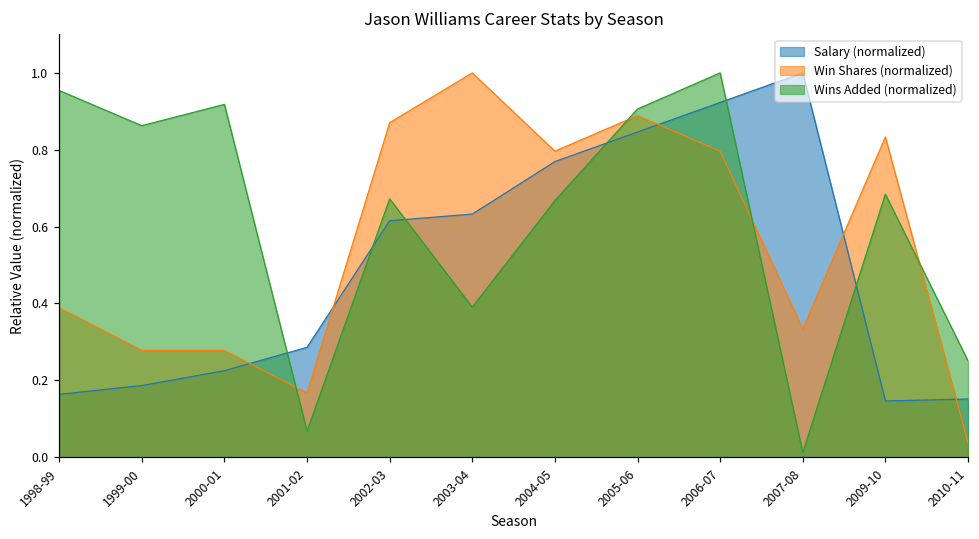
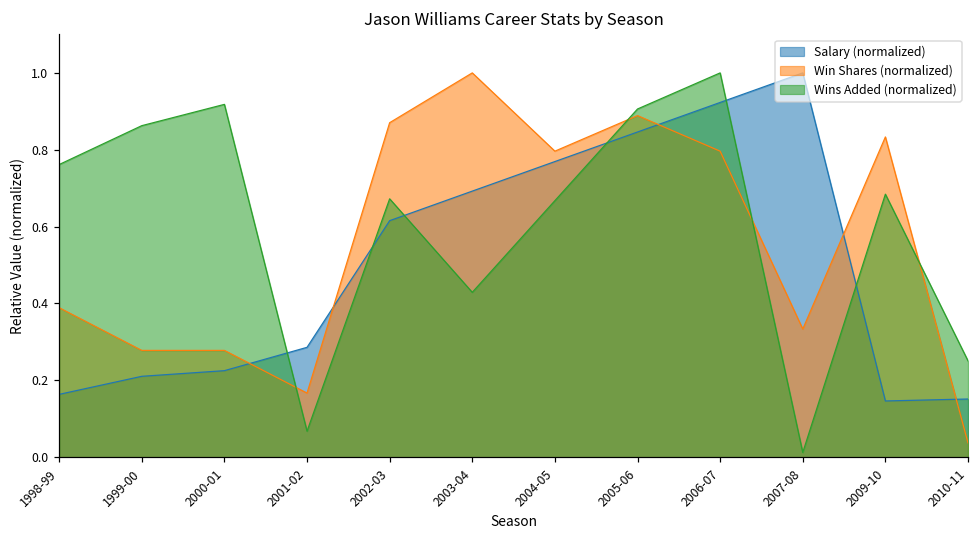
Wins Added (normalized), 1998-99: 0.95 -> 0.76
Salary (normalized), 1999-00: 0.19 -> 0.21
Salary (normalized), 2003-04: 0.63 -> 0.69
Wins Added (normalized), 2003-04: 0.39 -> 0.43
